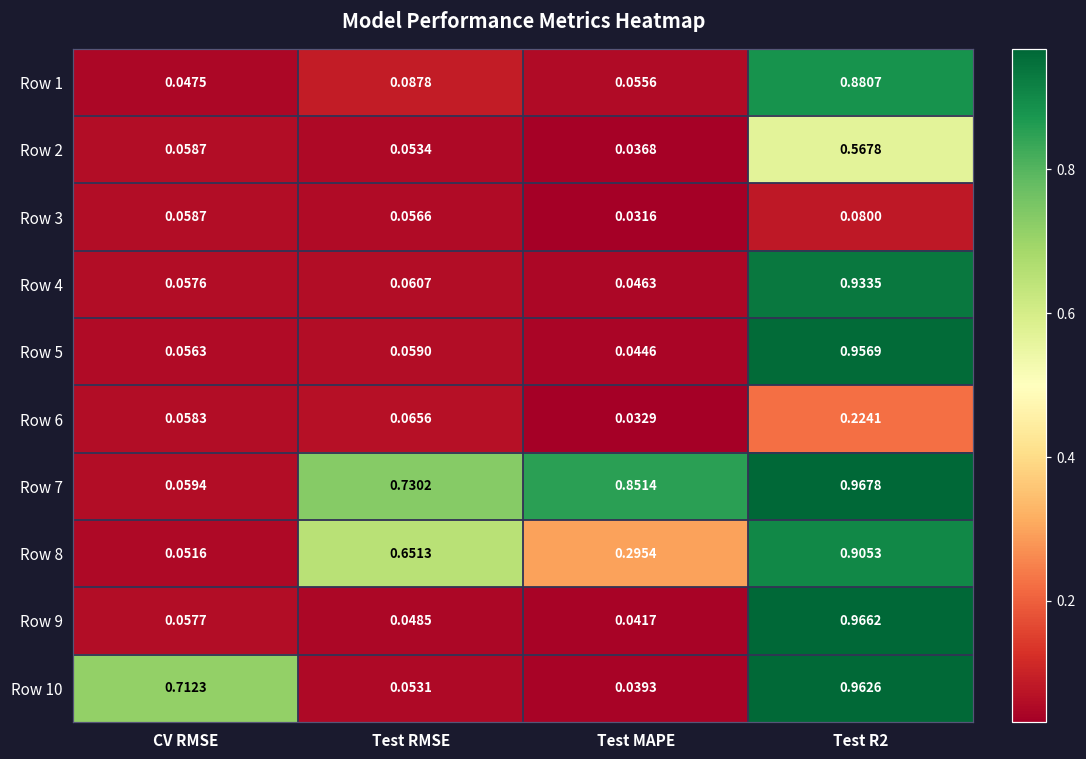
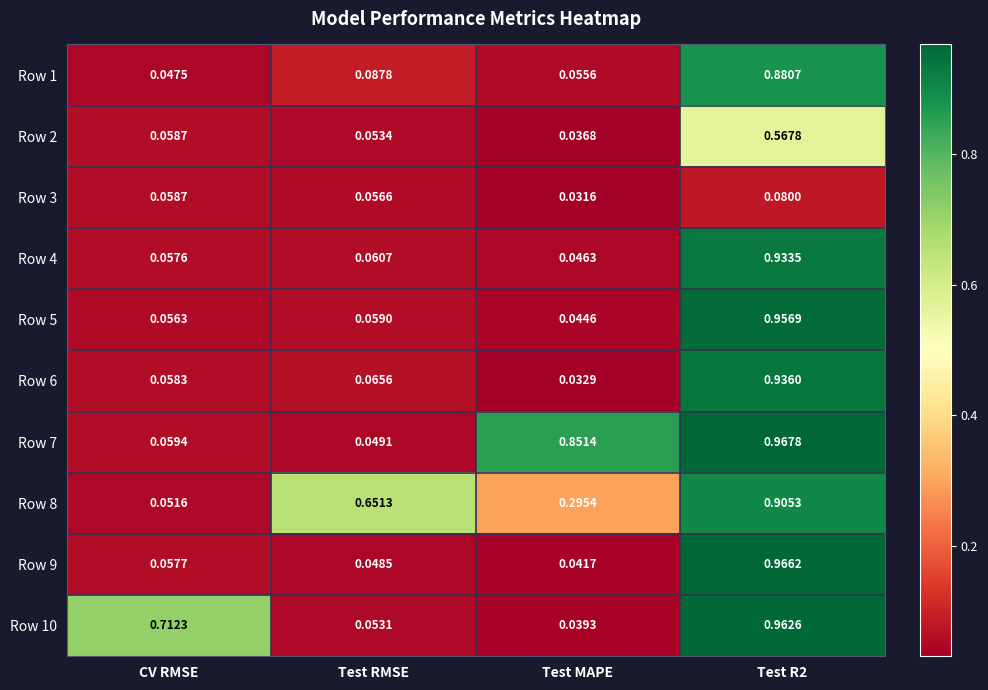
Row 6, Test R2: 0.2241 -> 0.9360
Row 7, Test RMSE: 0.7302 -> 0.0491
